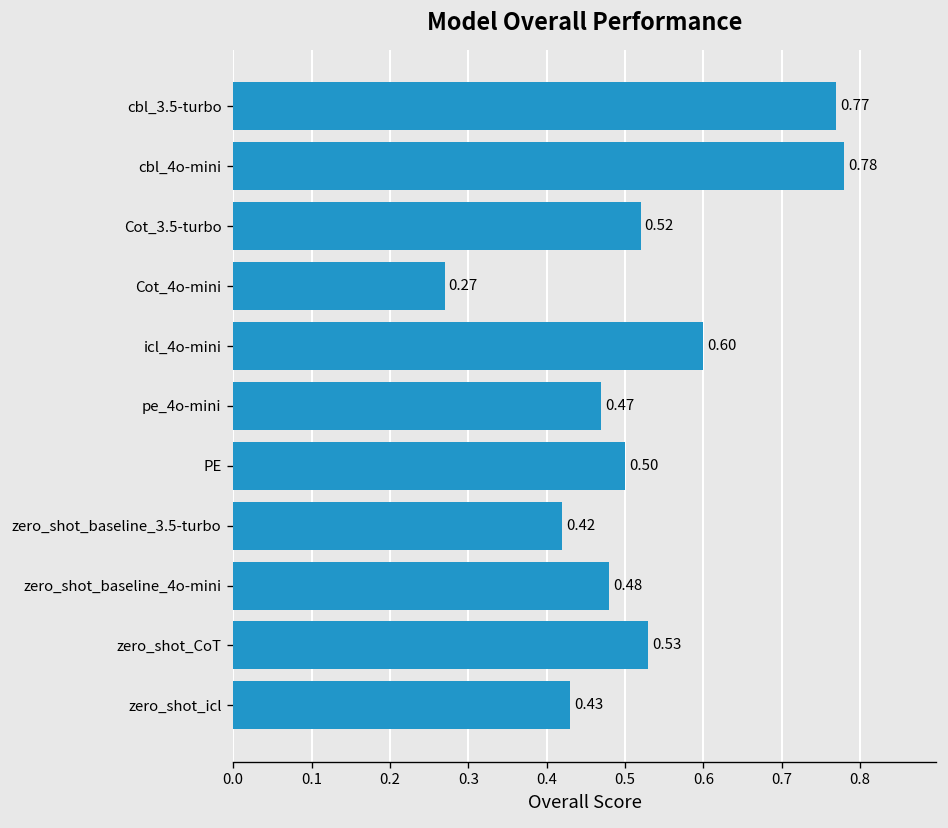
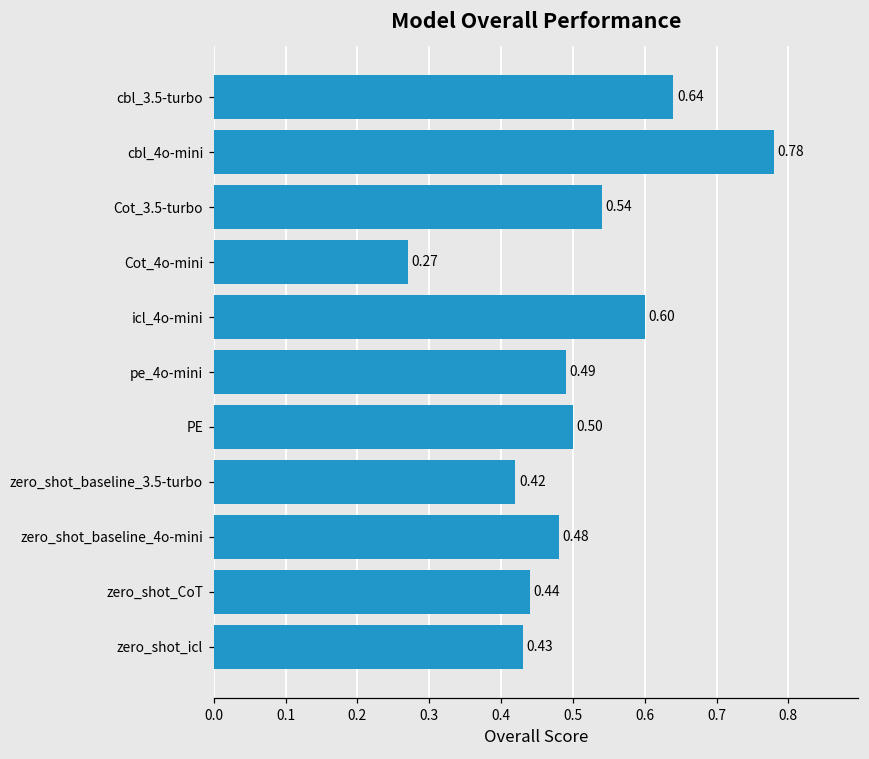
cbl_3.5-turbo: 0.77 -> 0.64
Cot_3.5-turbo: 0.52 -> 0.54
pe_4o-mini: 0.47 -> 0.49
zero_shot_CoT: 0.53 -> 0.44
